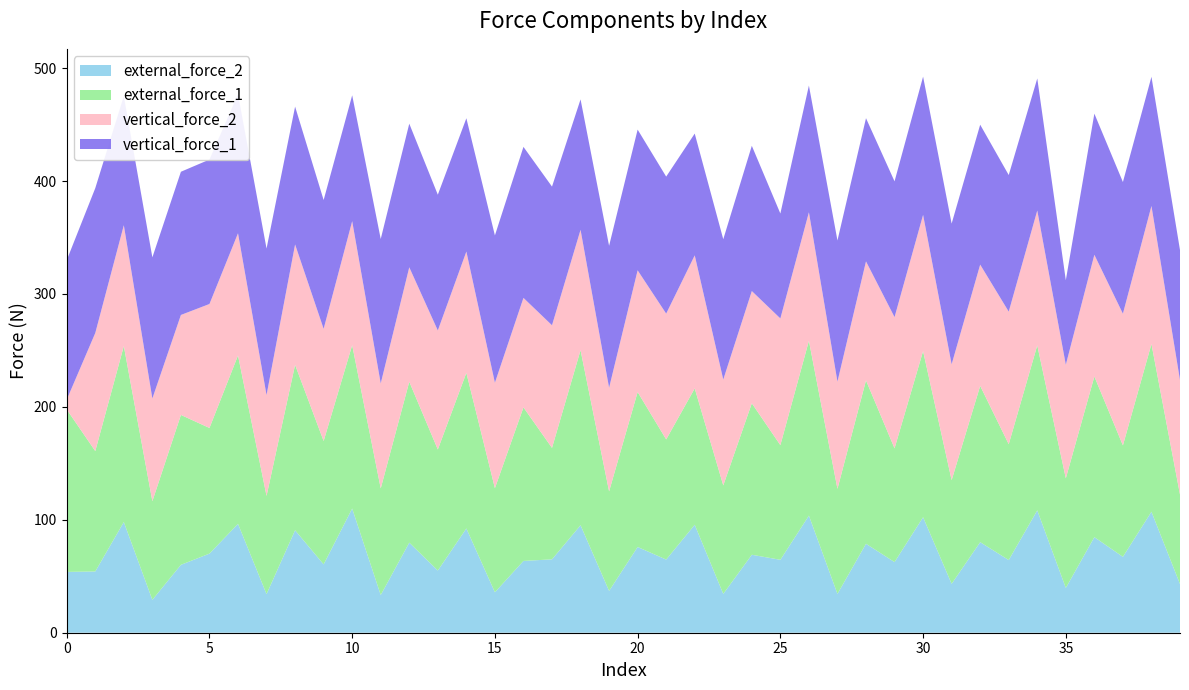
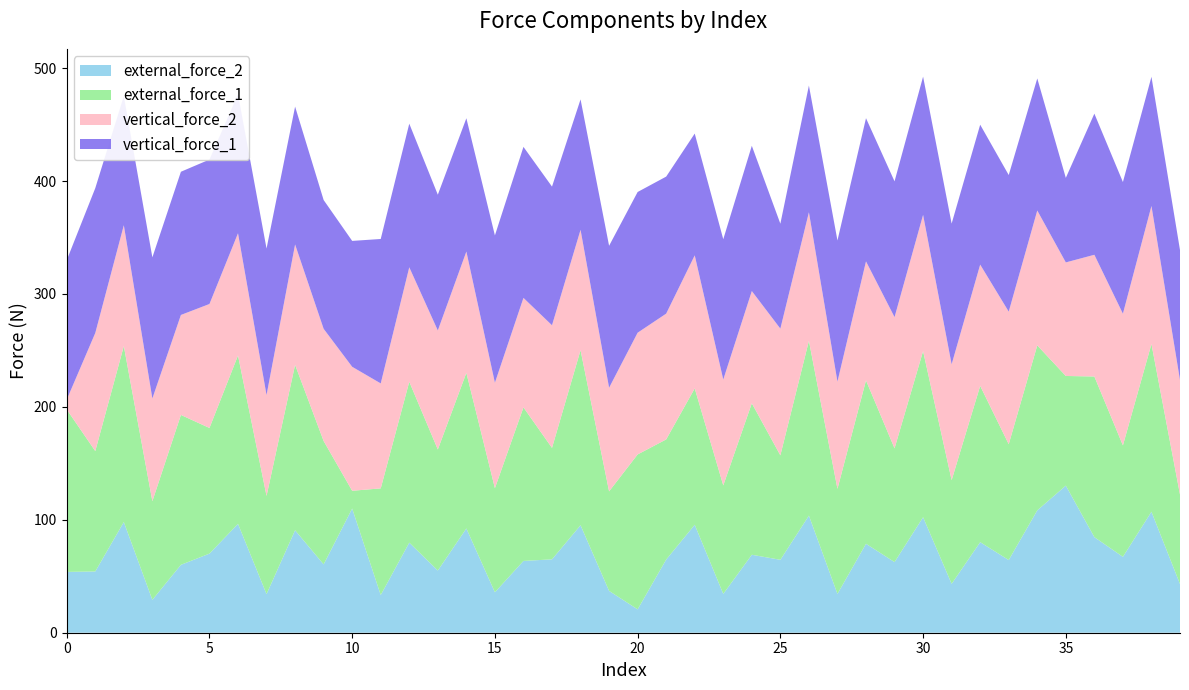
external_force_1, 10: 145 -> 16
external_force_2, 20: 76 -> 21
external_force_1, 25: 102 -> 93
external_force_2, 35: 40 -> 130
